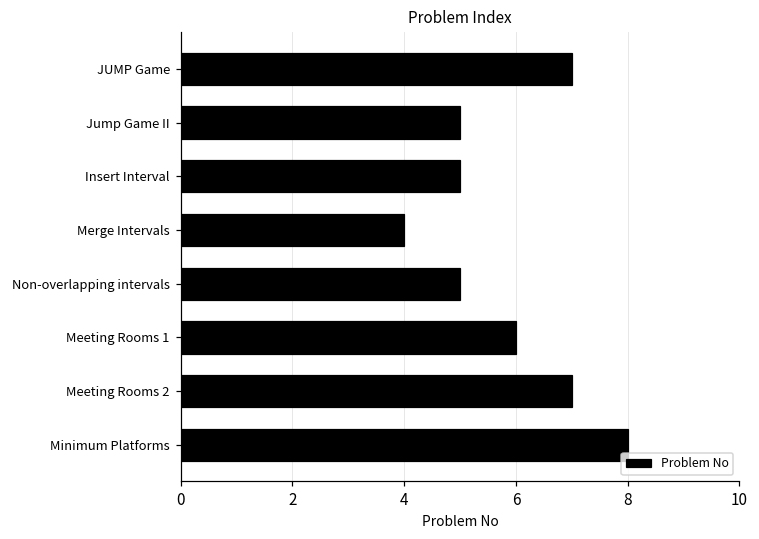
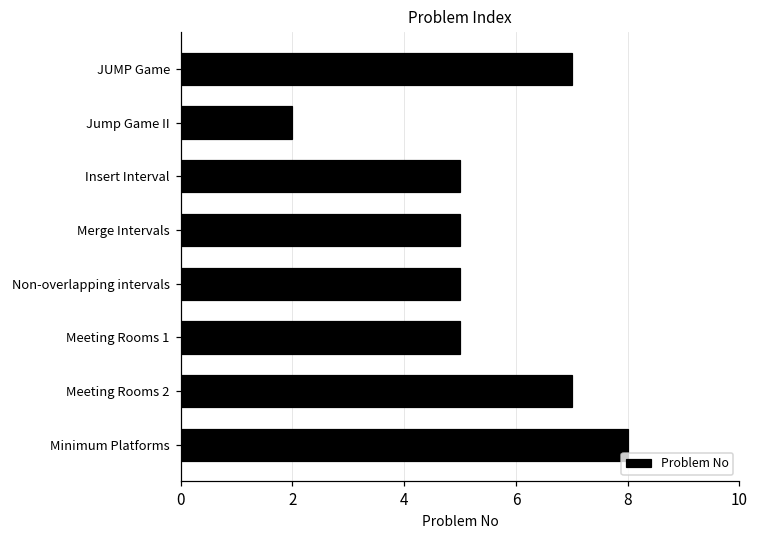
Jump Game II: 5 -> 2
Merge Intervals: 4 -> 5
Meeting Rooms 1: 6 -> 5
